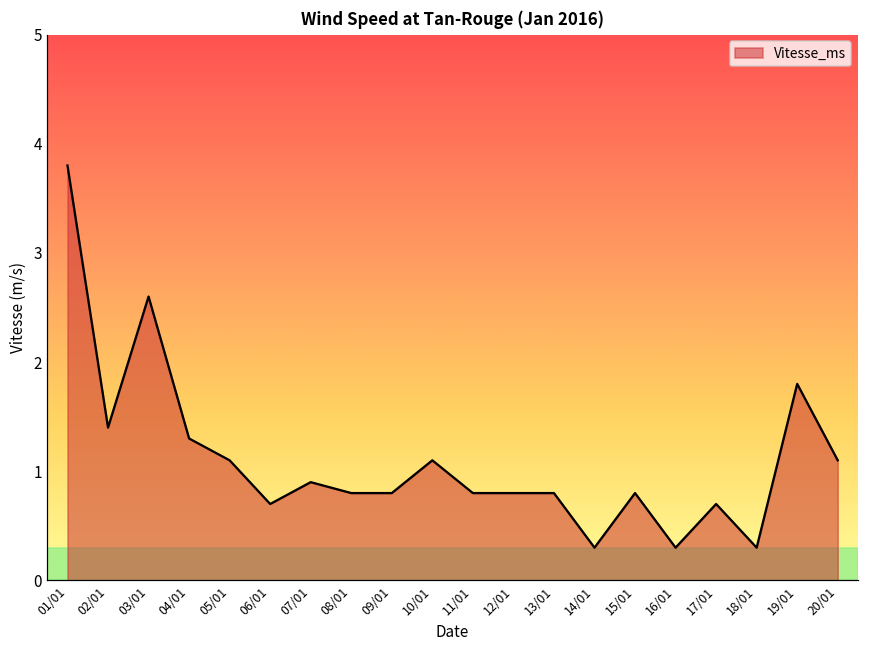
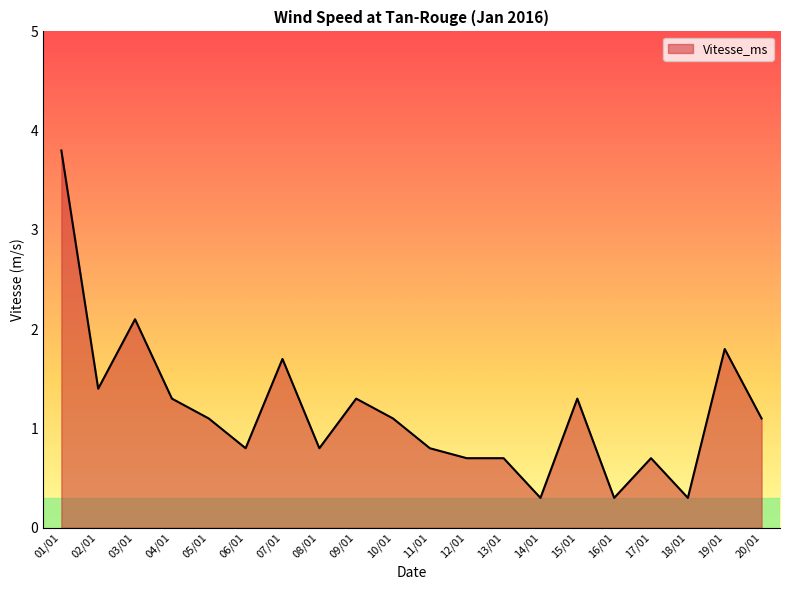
03/01: 2.6 -> 2.1
06/01: 0.7 -> 0.8
07/01: 0.9 -> 1.7
09/01: 0.8 -> 1.3
12/01: 0.8 -> 0.7
13/01: 0.8 -> 0.7
15/01: 0.8 -> 1.3
